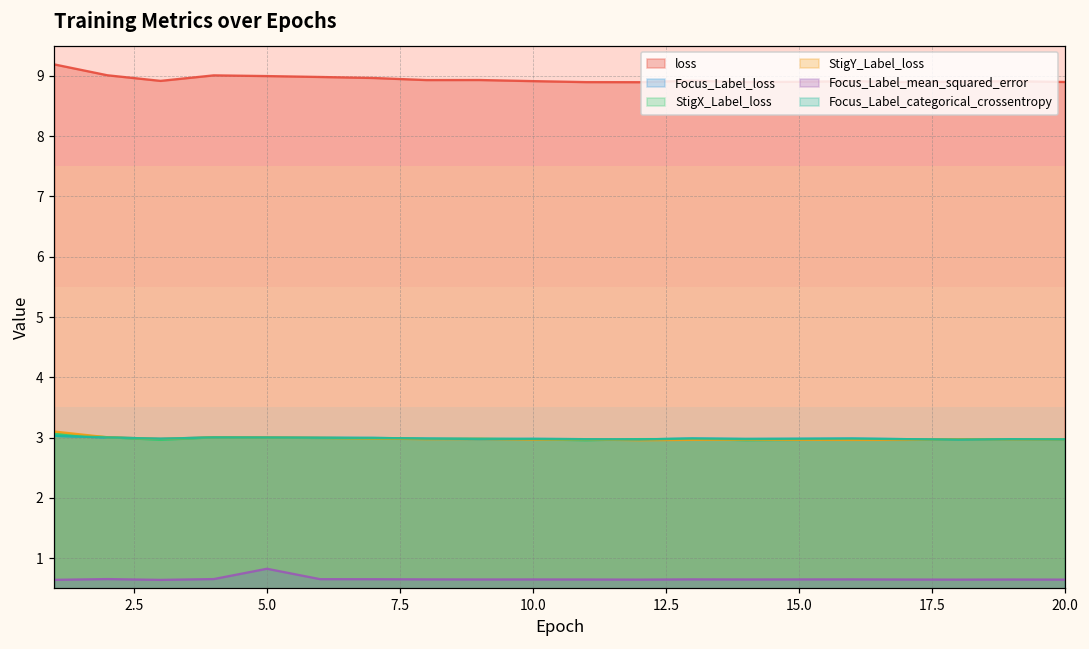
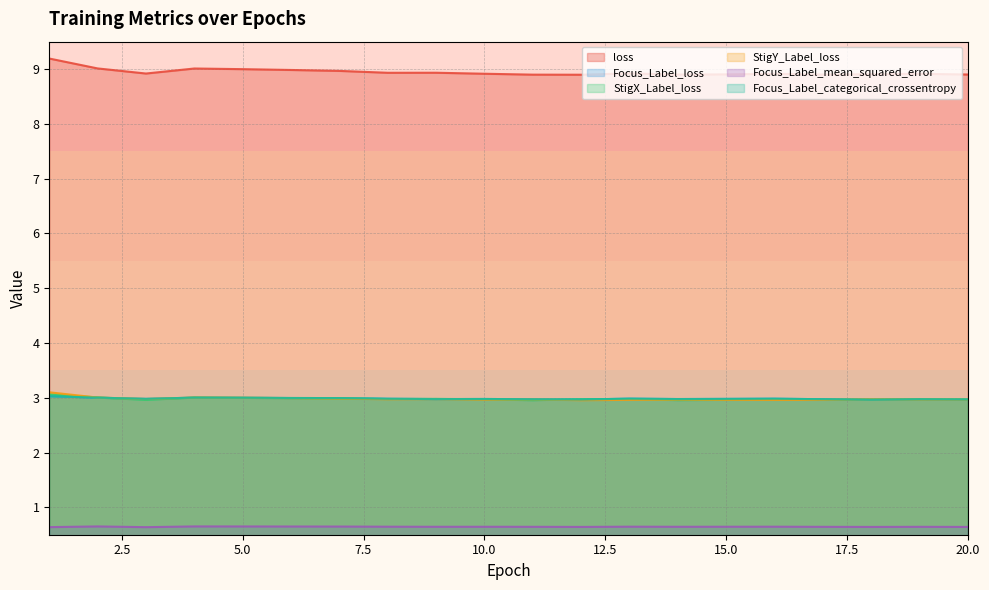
Focus_Label_mean_squared_error, 5.0: 0.8 -> 0.7
